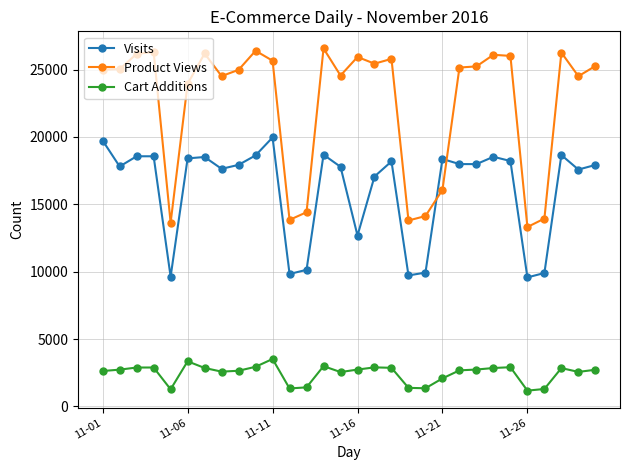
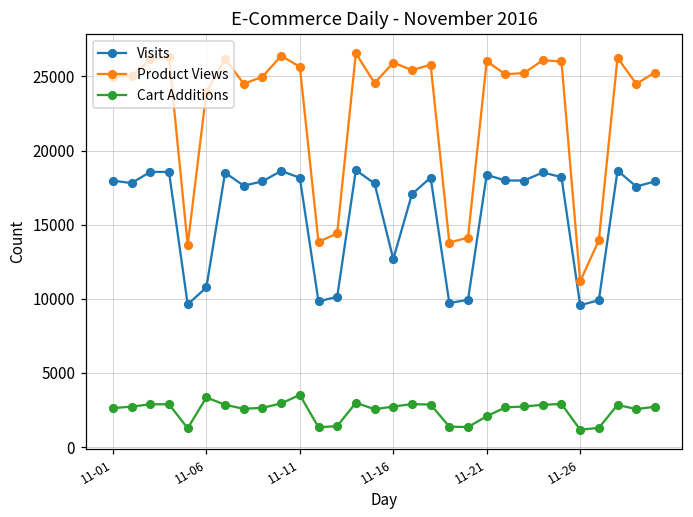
Visits, 11-01: 19700 -> 18000
Visits, 11-06: 18400 -> 10800
Visits, 11-11: 20000 -> 18200
Product Views, 11-21: 16100 -> 26000
Product Views, 11-26: 13300 -> 11200
